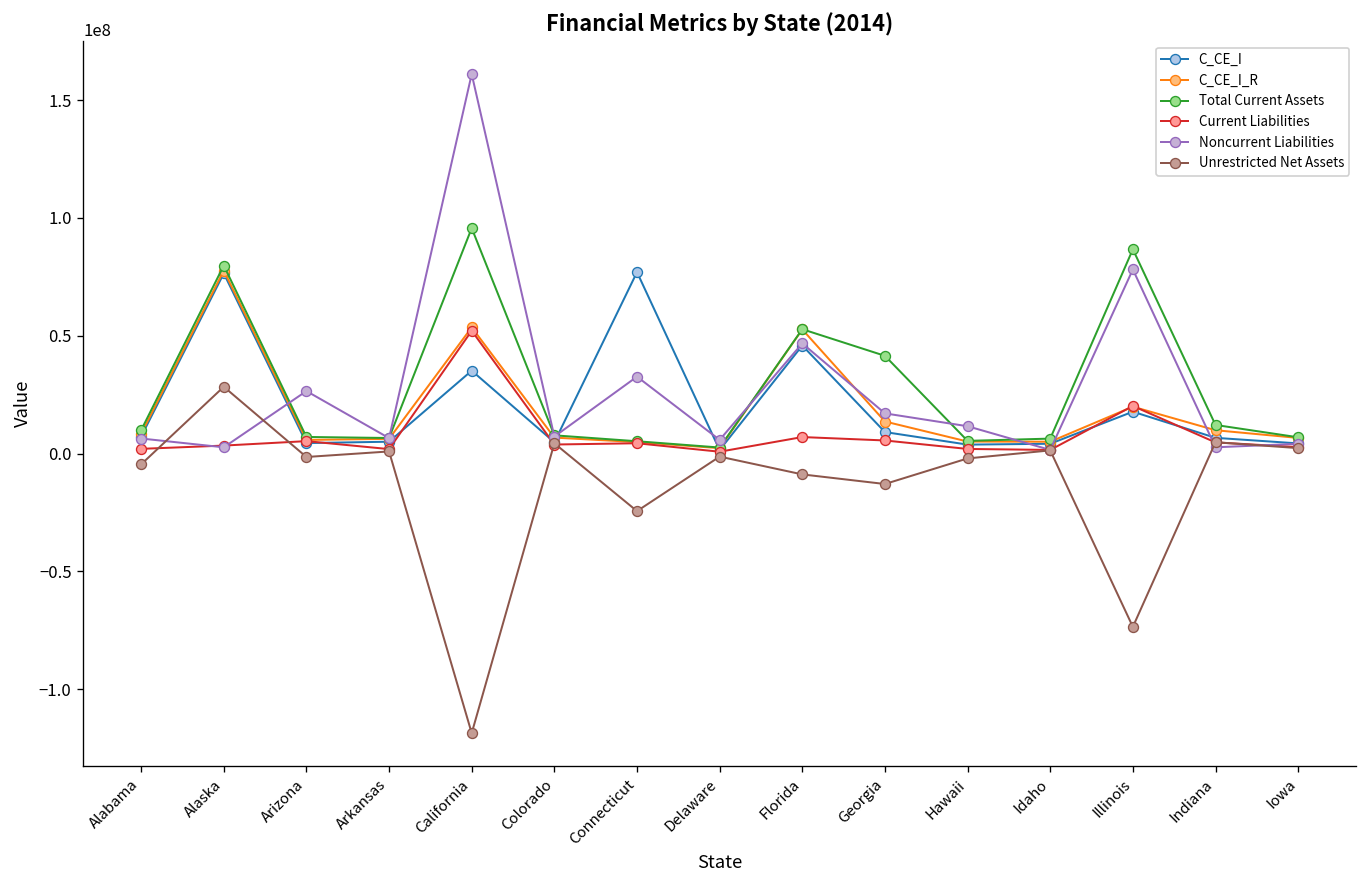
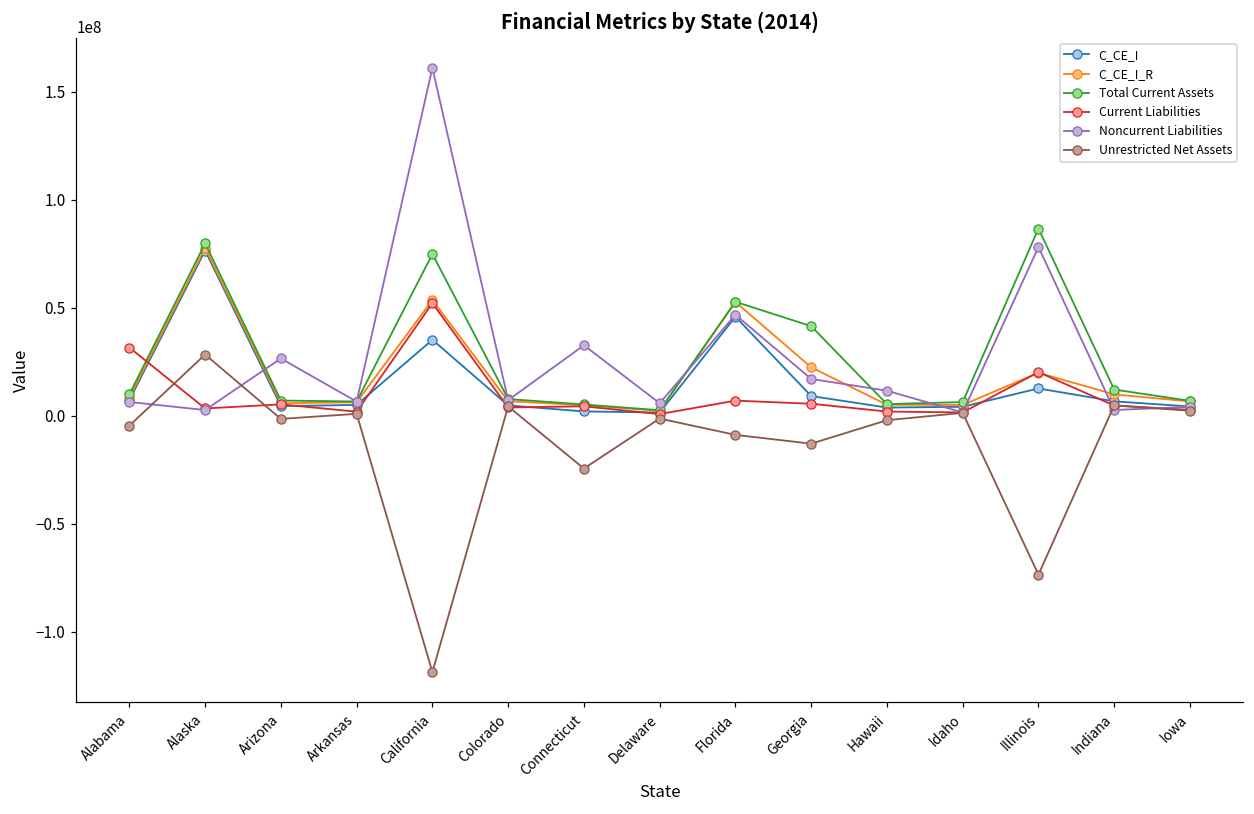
Current Liabilities, Alabama: 2000000 -> 32000000
Total Current Assets, California: 96000000 -> 75000000
C_CE_I, Connecticut: 77000000 -> 2000000
C_CE_I_R, Georgia: 14000000 -> 22000000
C_CE_I, Illinois: 18000000 -> 13000000
